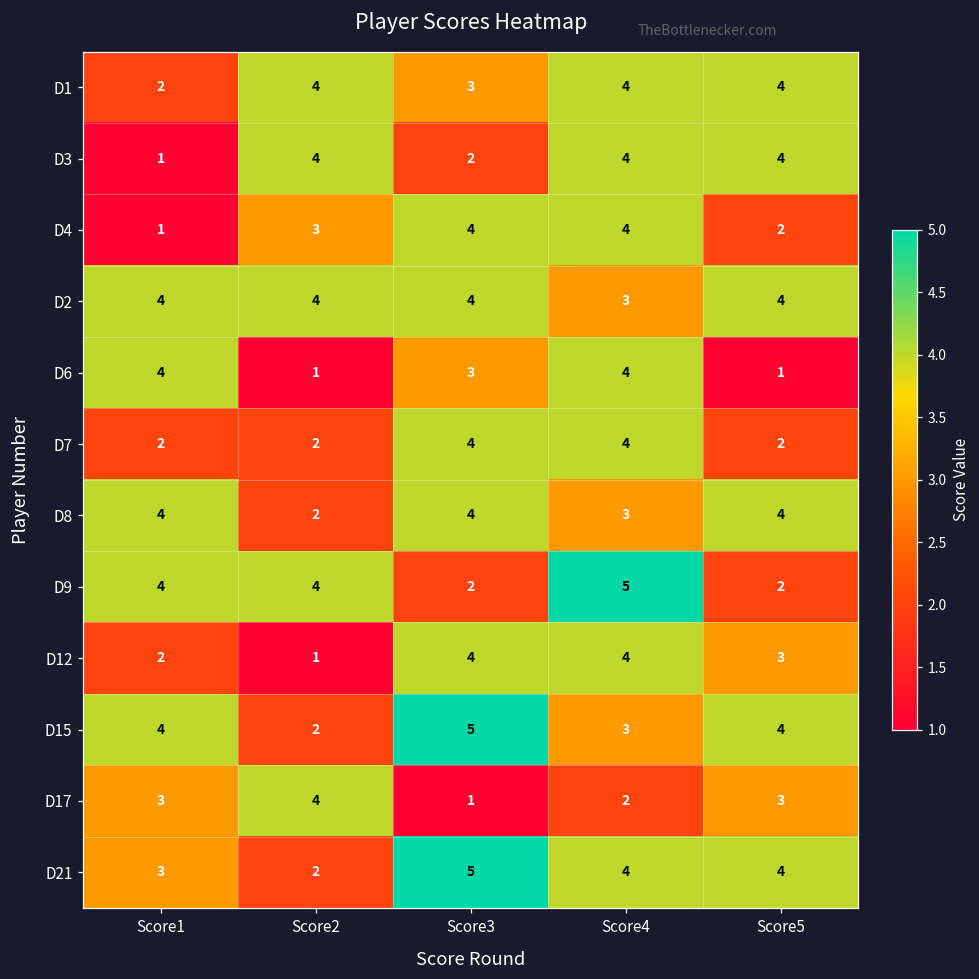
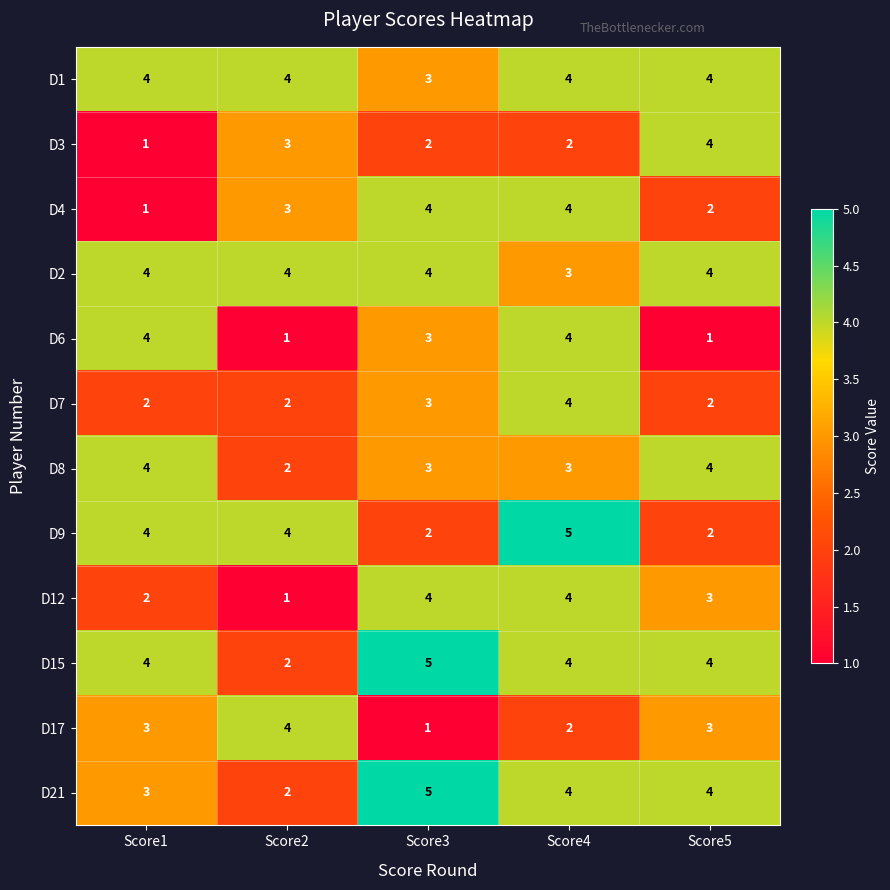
D1, Score1: 2 -> 4
D3, Score2: 4 -> 3
D3, Score4: 4 -> 2
D7, Score3: 4 -> 3
D8, Score3: 4 -> 3
D15, Score4: 3 -> 4
